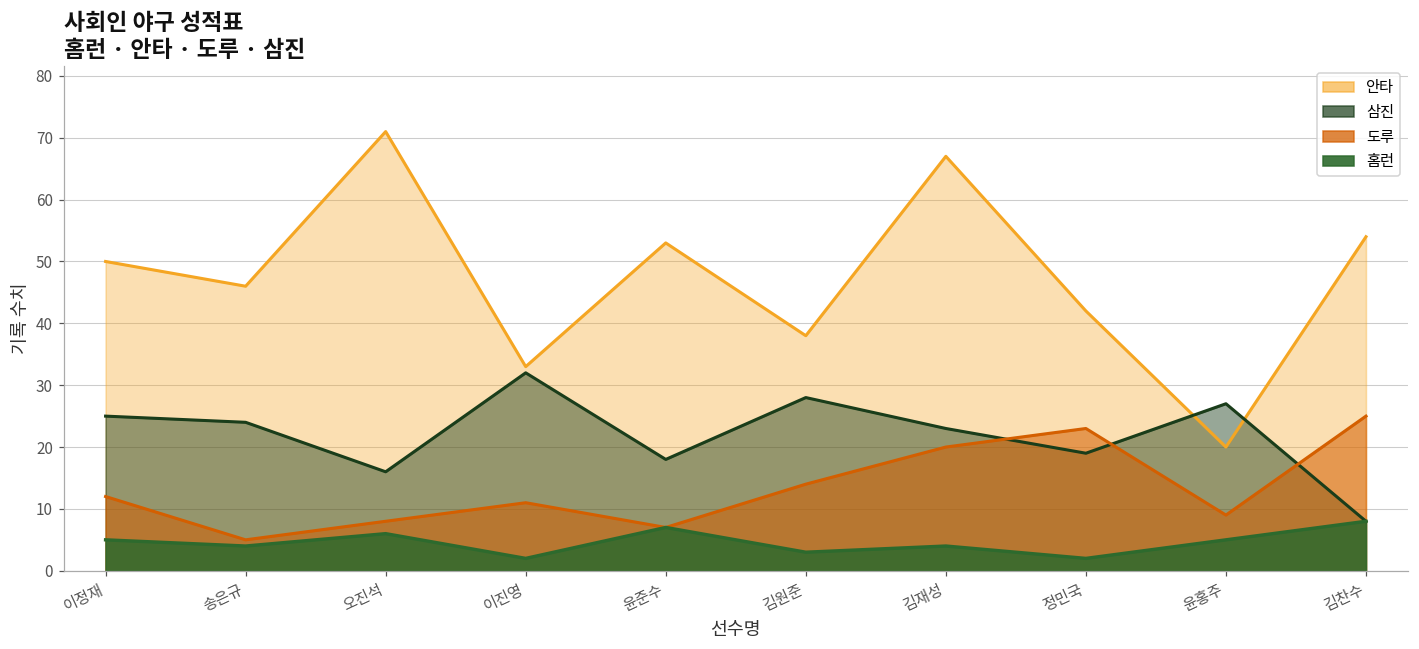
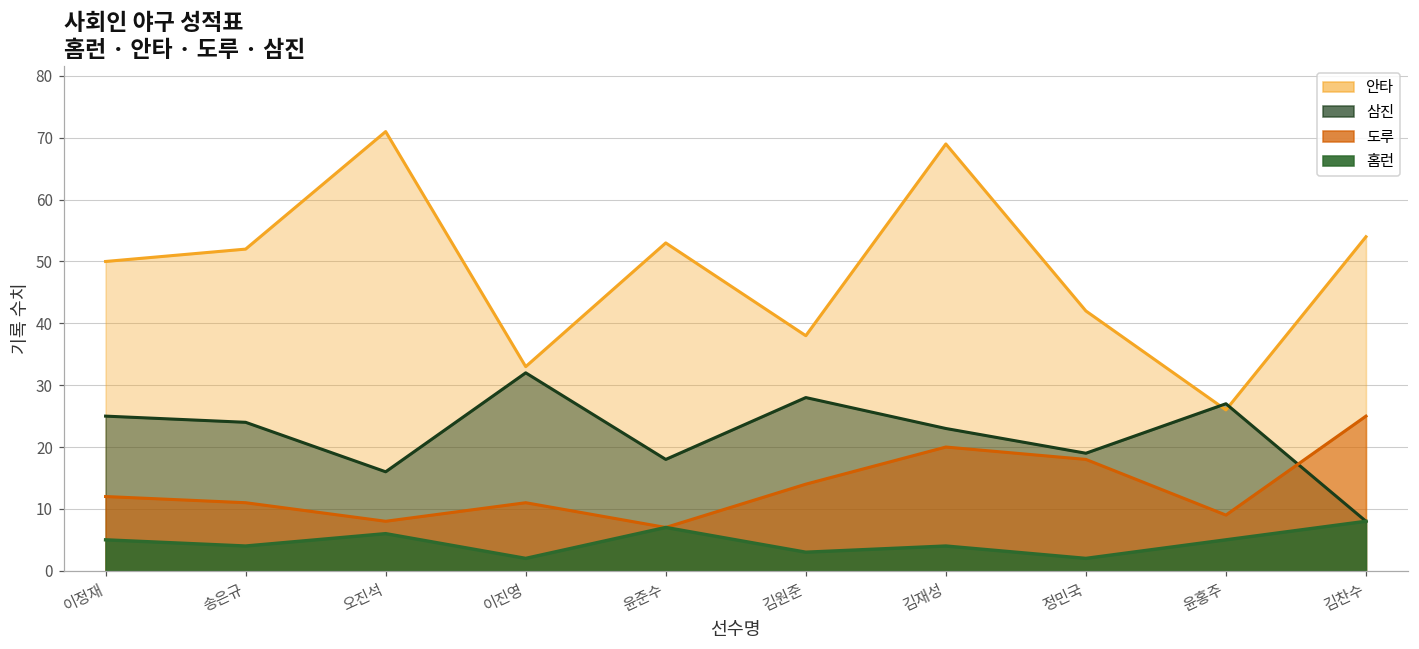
안타, 송은규: 46 -> 52
도루, 송은규: 5 -> 11
안타, 김재성: 67 -> 69
도루, 정민국: 23 -> 18
안타, 윤홍주: 20 -> 26
